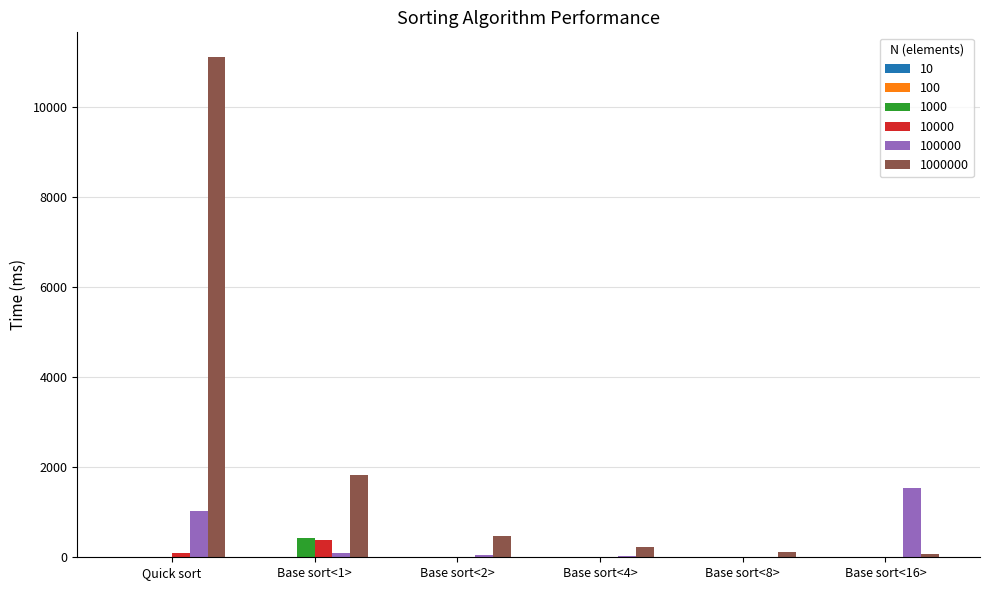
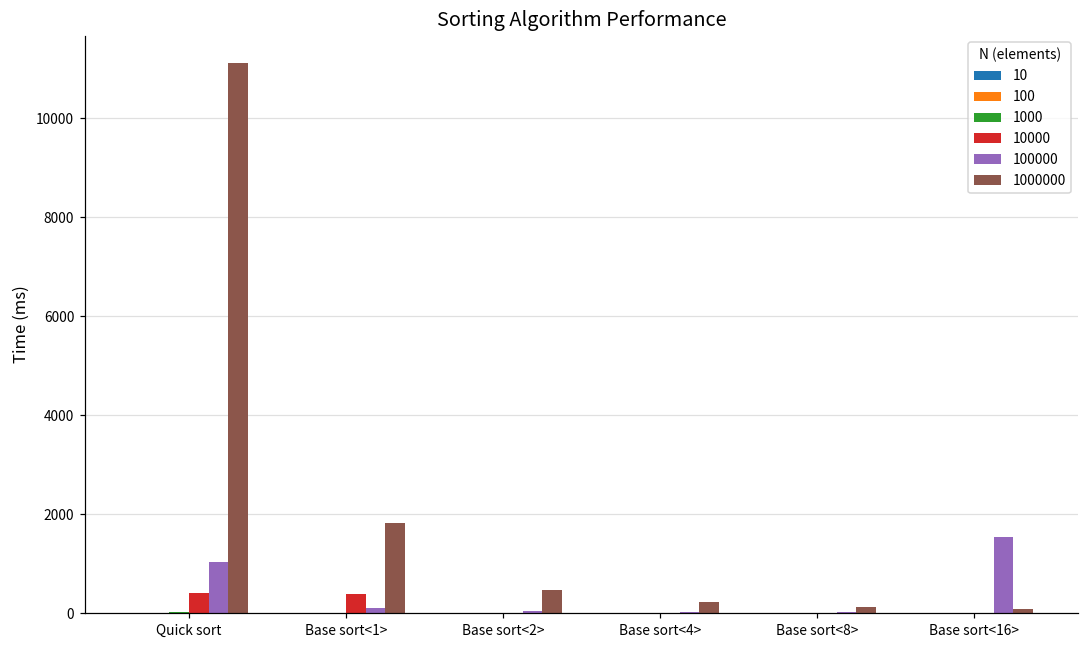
10000, Quick sort: 100 -> 400
1000, Base sort<1>: 400 -> 0
